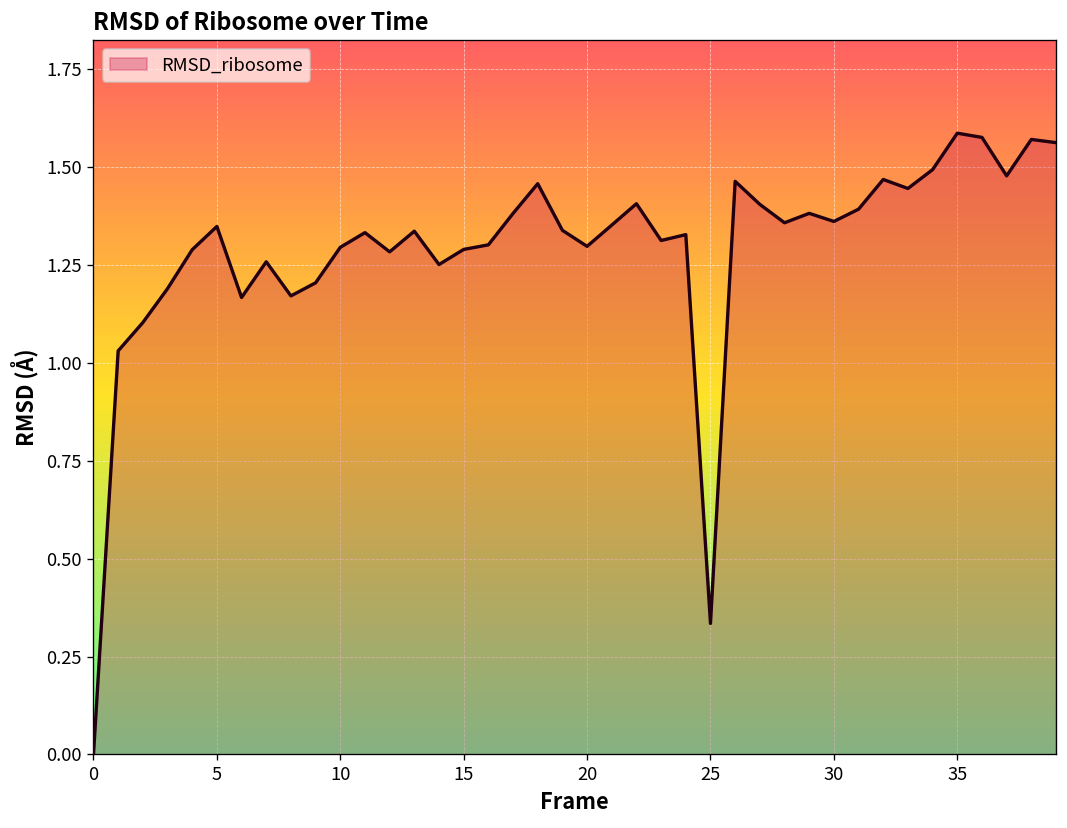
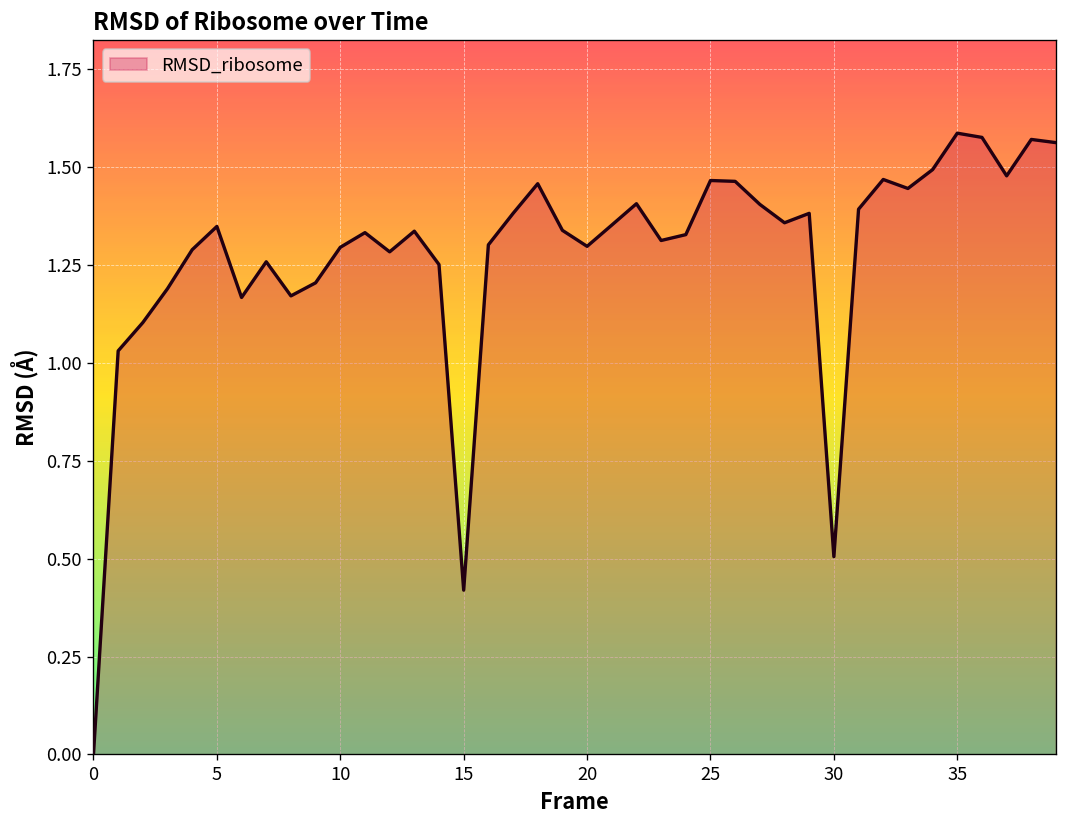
15: 1.29 -> 0.42
25: 0.33 -> 1.47
30: 1.36 -> 0.50
